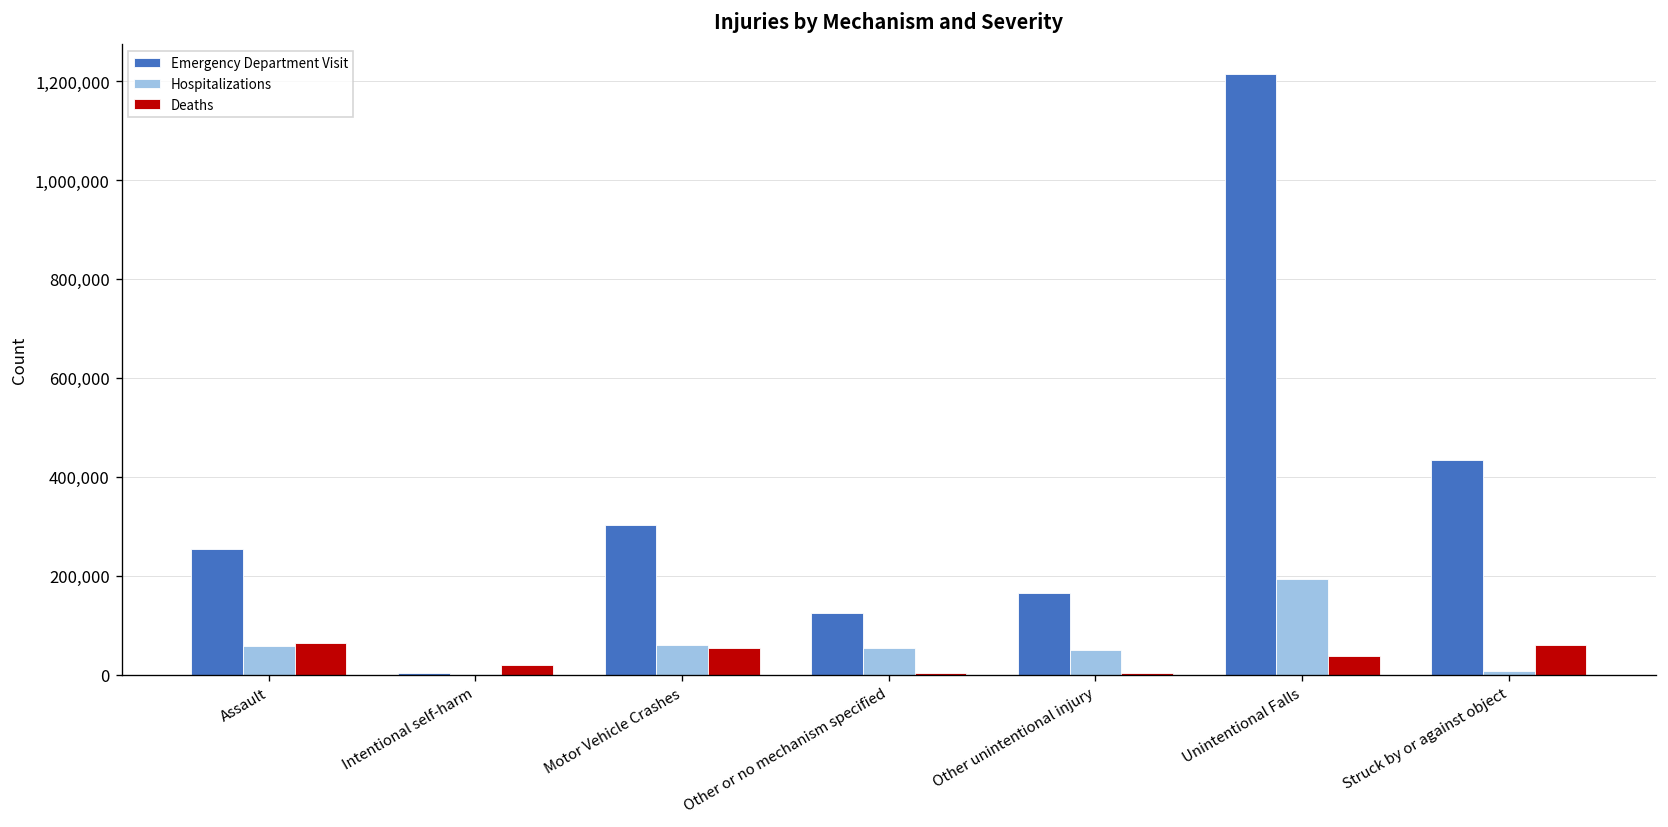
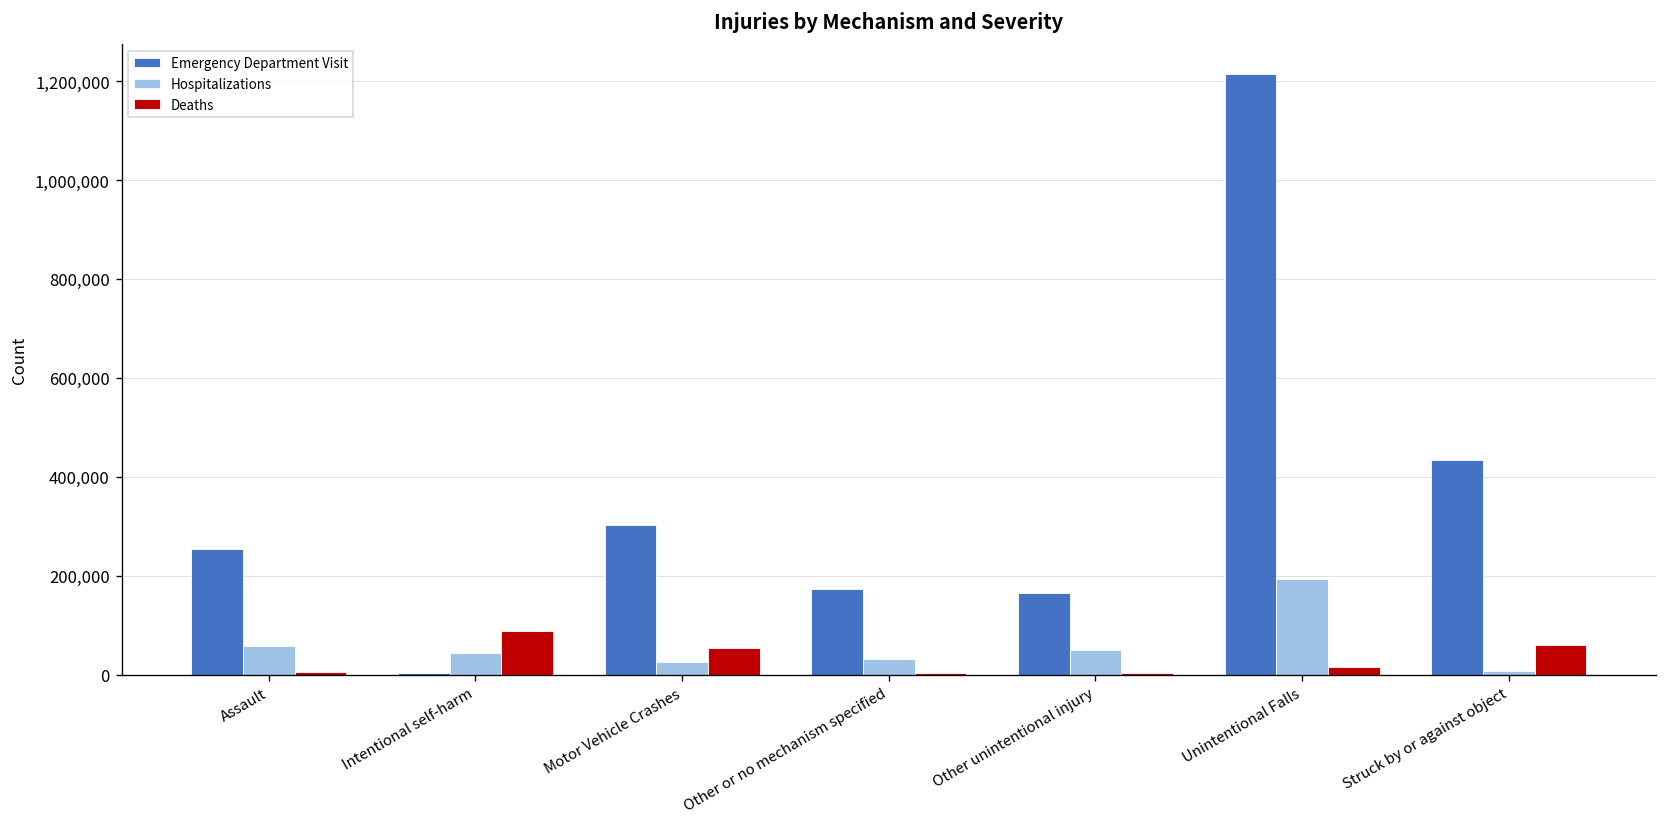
Deaths, Assault: 60,000 -> 0
Hospitalizations, Intentional self-harm: 0 -> 40,000
Deaths, Intentional self-harm: 20,000 -> 90,000
Hospitalizations, Motor Vehicle Crashes: 60,000 -> 20,000
Emergency Department Visit, Other or no mechanism specified: 130,000 -> 170,000
Hospitalizations, Other or no mechanism specified: 50,000 -> 30,000
Deaths, Unintentional Falls: 40,000 -> 20,000
